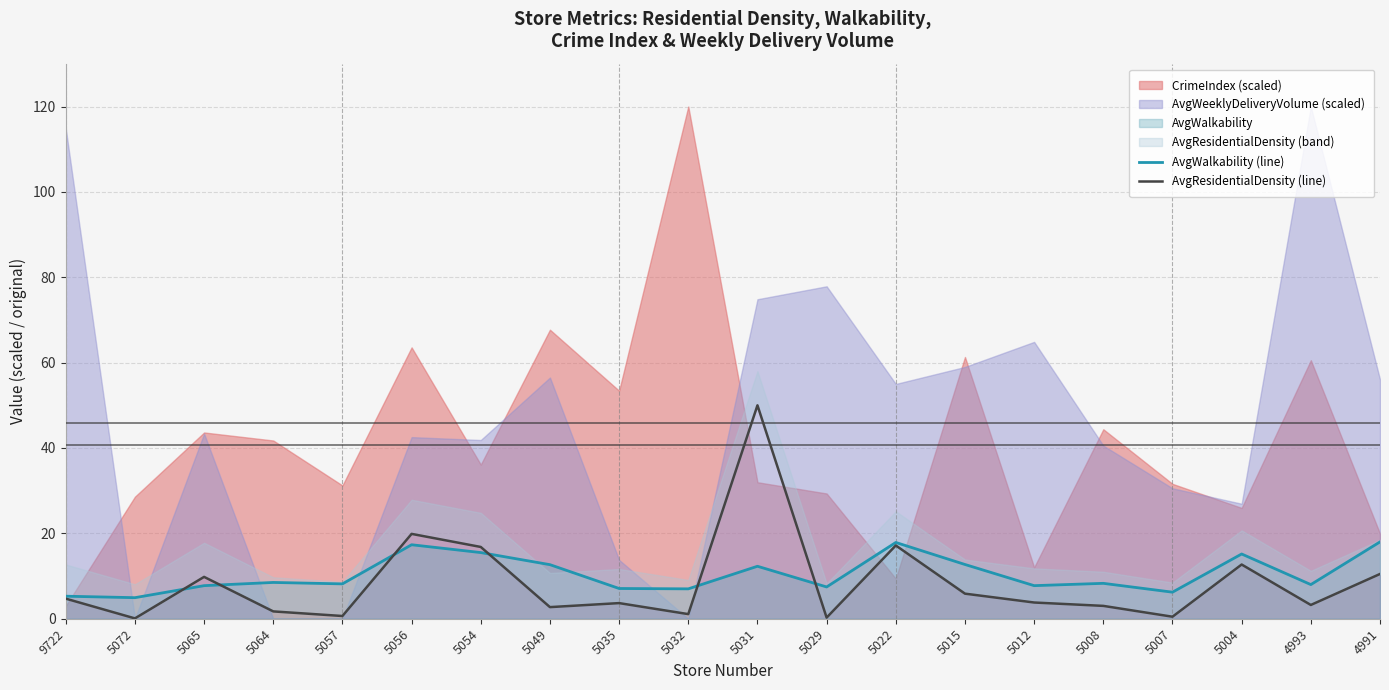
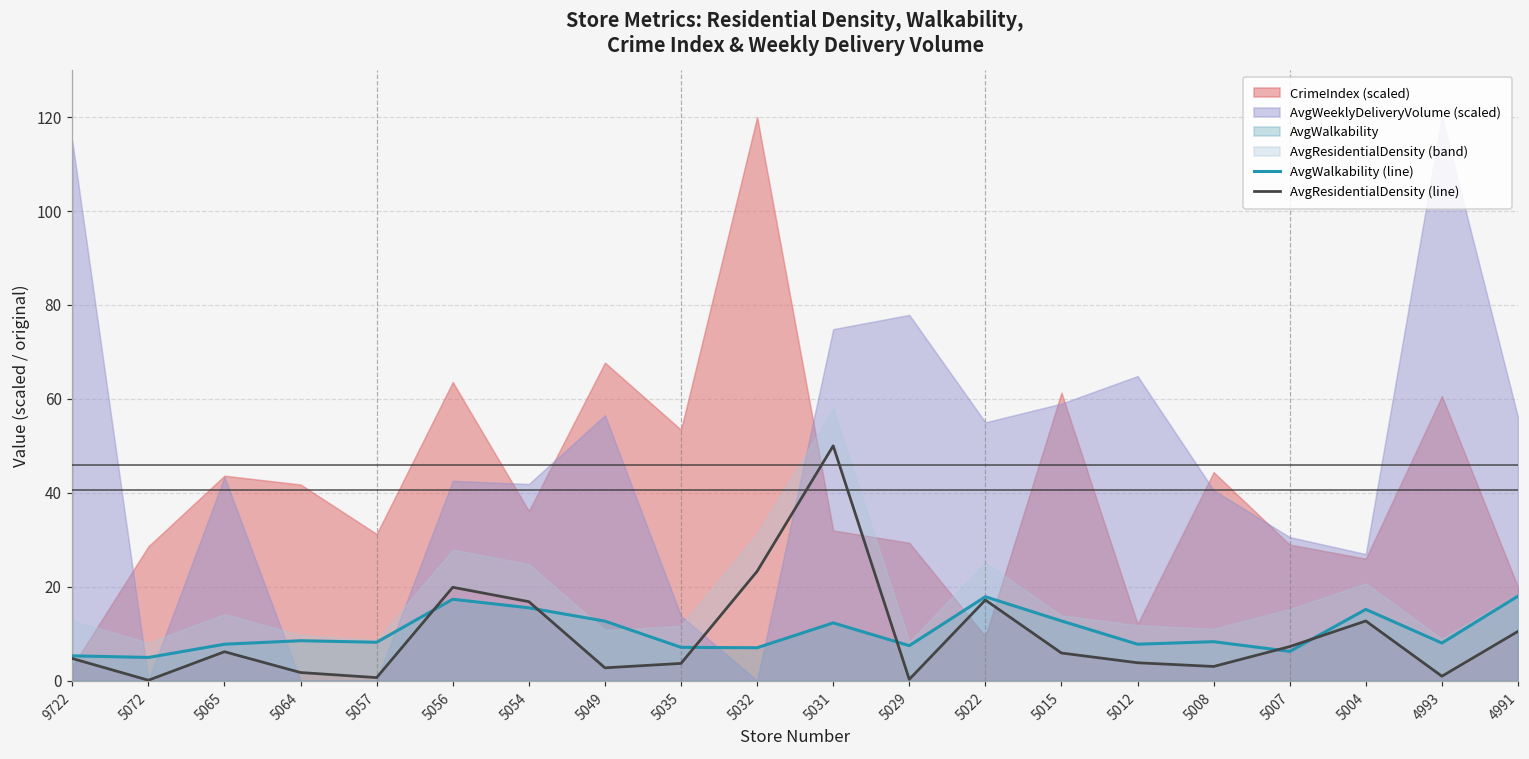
AvgResidentialDensity (line), 5065: 10 -> 6
AvgResidentialDensity (line), 5032: 1 -> 23
CrimeIndex (scaled), 5007: 32 -> 29
AvgResidentialDensity (line), 5007: 0 -> 7
AvgResidentialDensity (line), 4993: 3 -> 1
